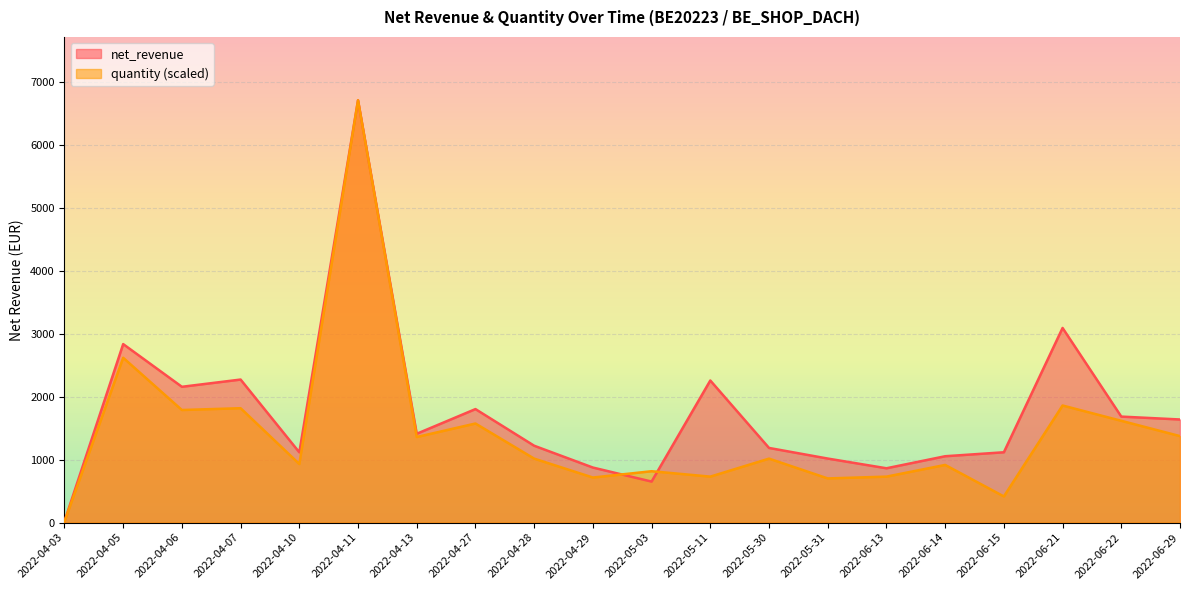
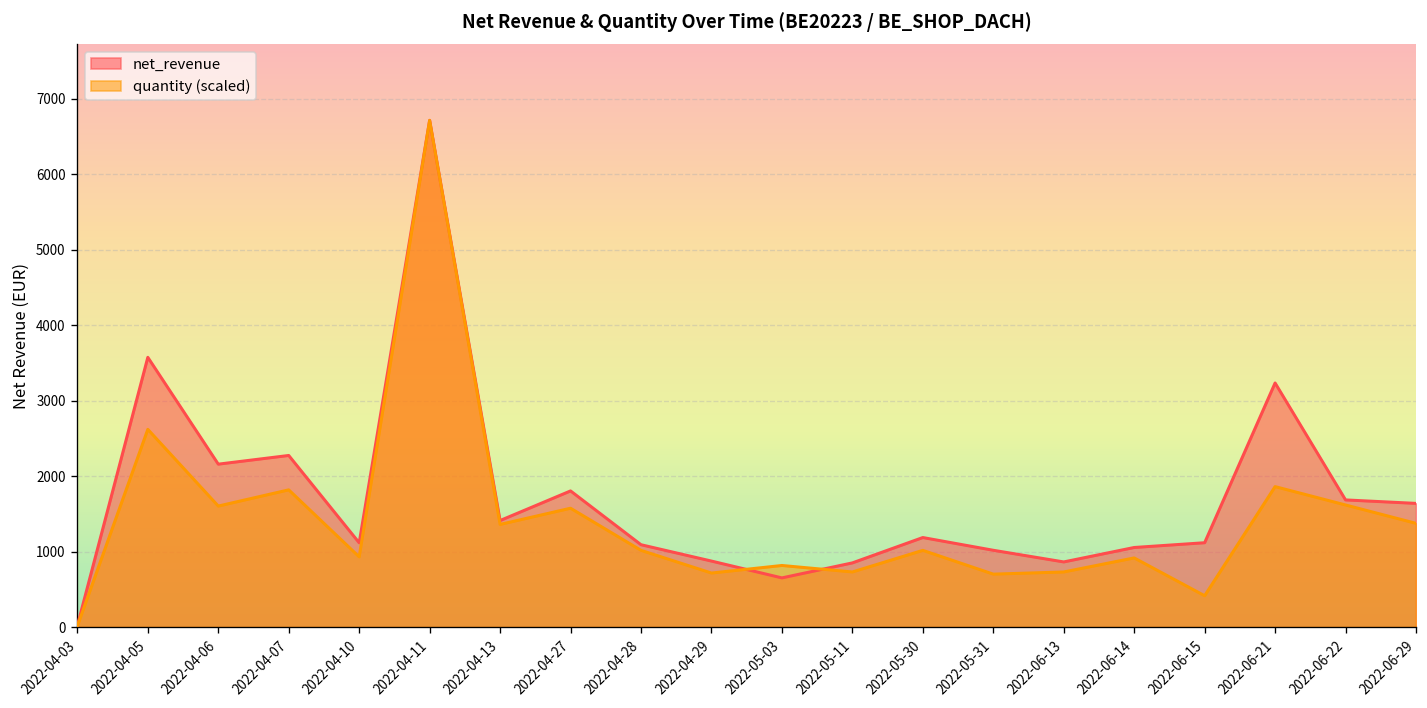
net_revenue, 2022-04-05: 2800 -> 3600
quantity (scaled), 2022-04-06: 1800 -> 1600
net_revenue, 2022-04-28: 1200 -> 1100
net_revenue, 2022-05-11: 2300 -> 800
net_revenue, 2022-06-21: 3100 -> 3200
